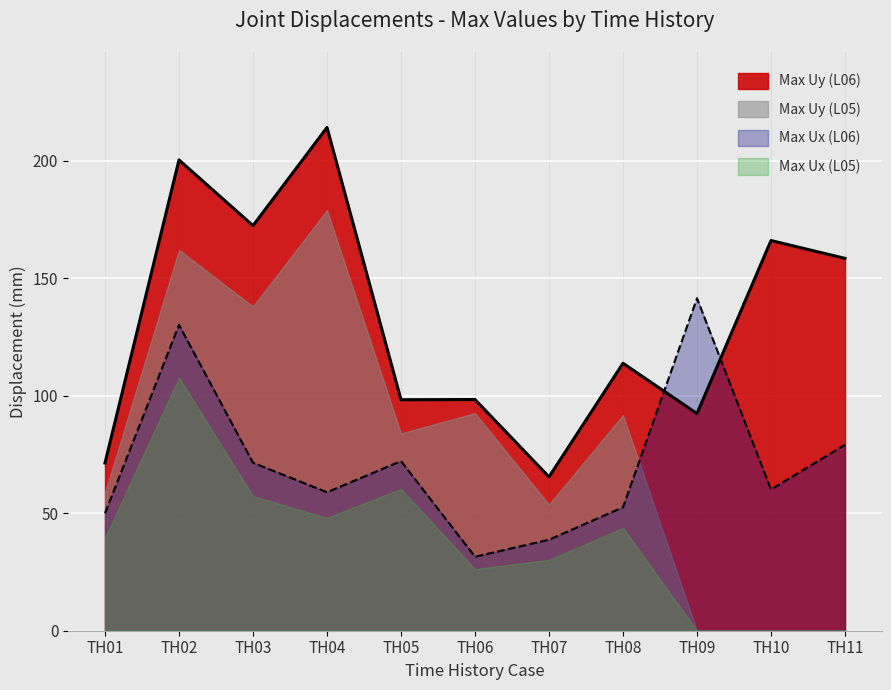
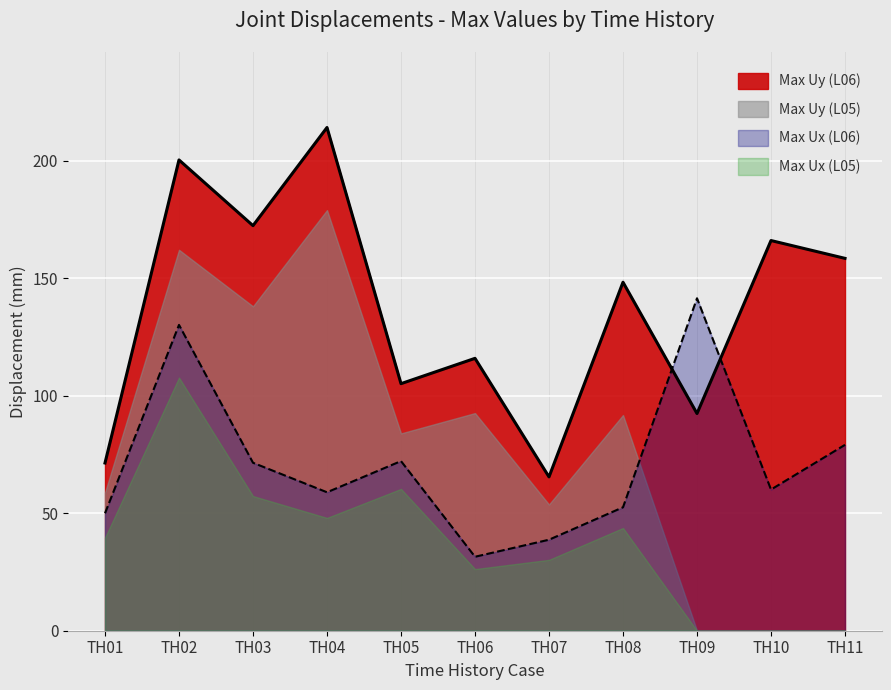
Max Uy (L06), TH05: 98 -> 105
Max Uy (L06), TH06: 98 -> 116
Max Uy (L06), TH08: 114 -> 148
